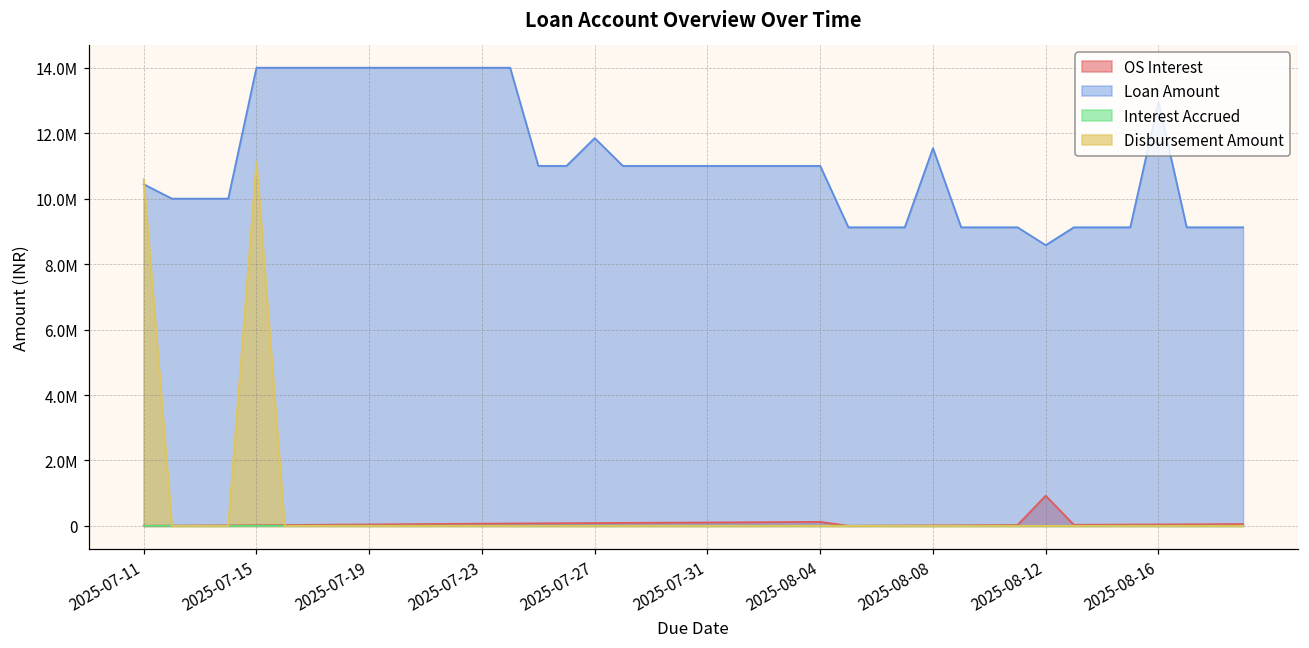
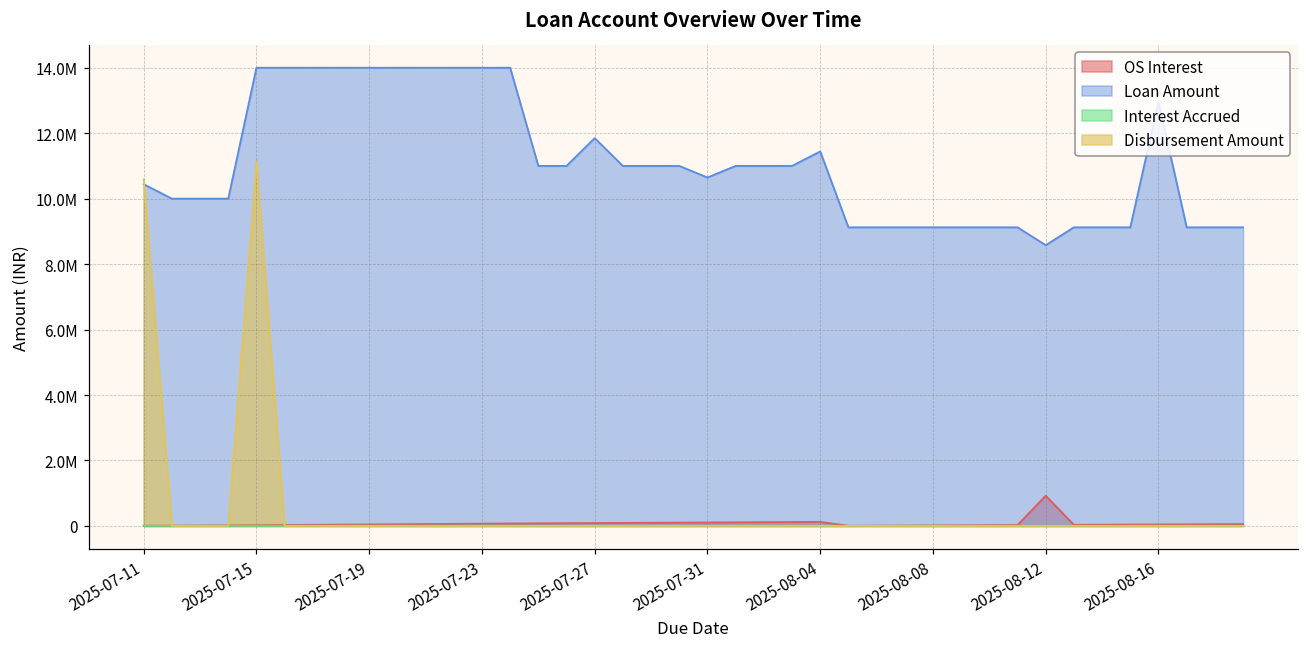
Loan Amount, 2025-07-31: 11000000 -> 10600000
Loan Amount, 2025-08-04: 11000000 -> 11400000
Loan Amount, 2025-08-08: 11500000 -> 9100000
